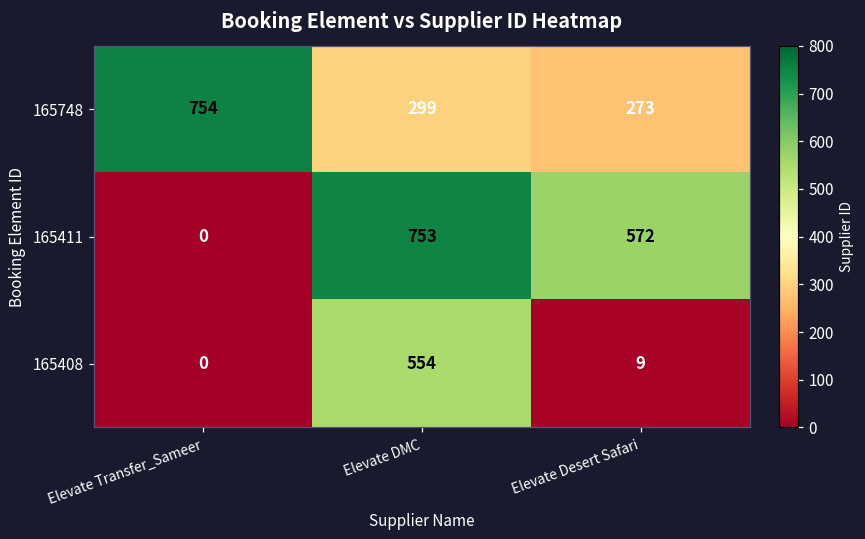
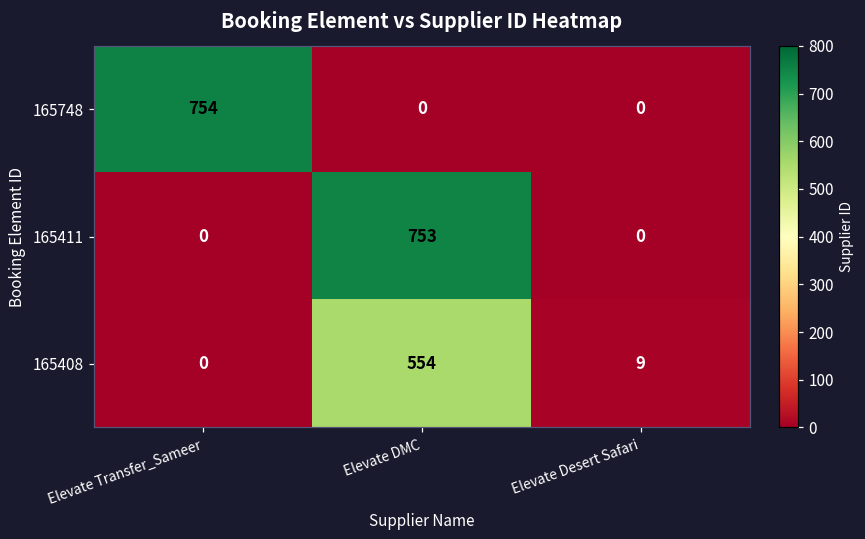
165748, Elevate DMC: 299 -> 0
165748, Elevate Desert Safari: 273 -> 0
165411, Elevate Desert Safari: 572 -> 0
